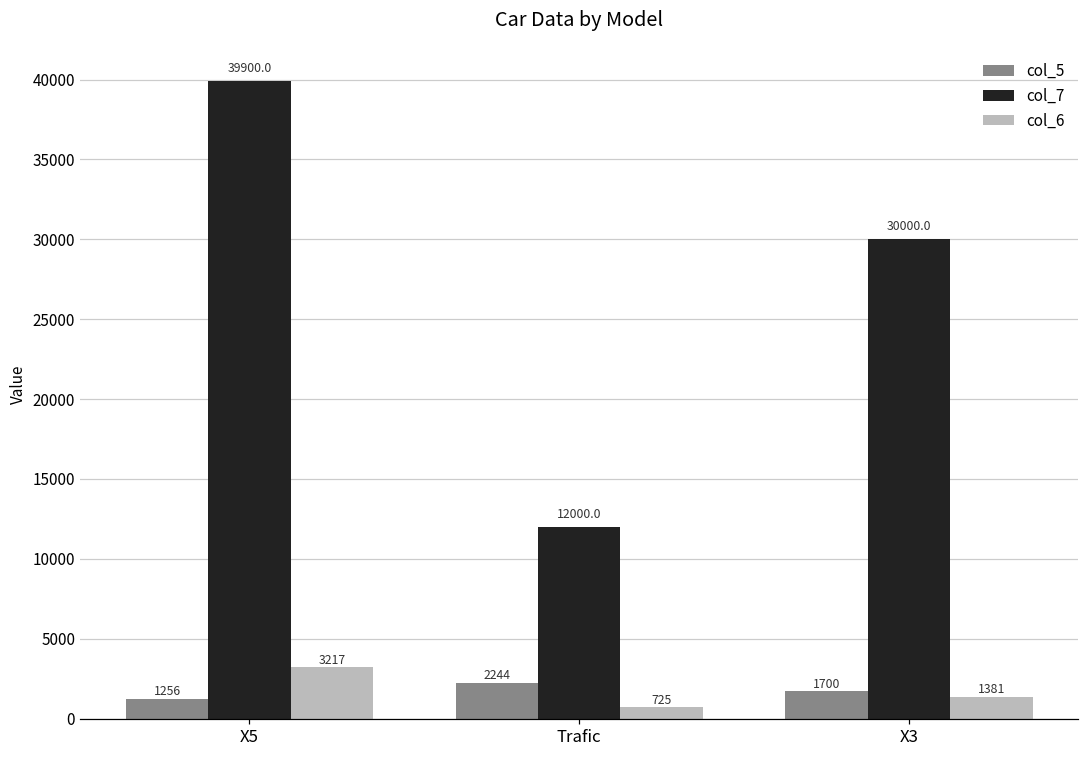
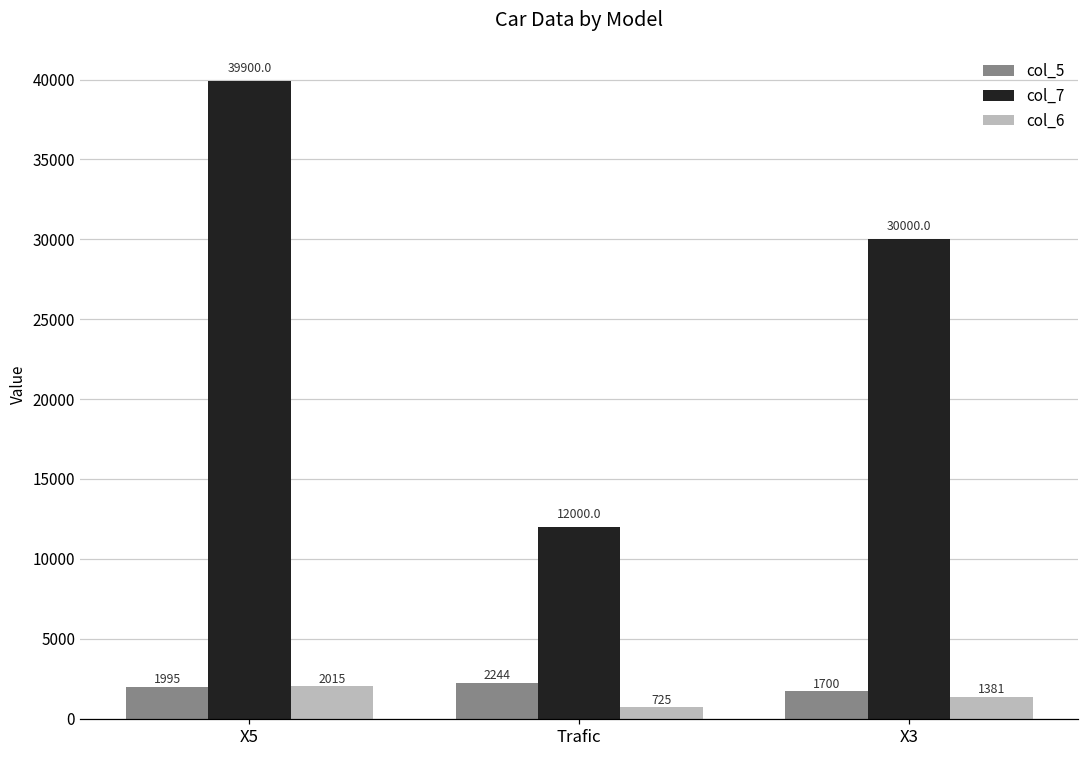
col_5, X5: 1256 -> 1995
col_6, X5: 3217 -> 2015
